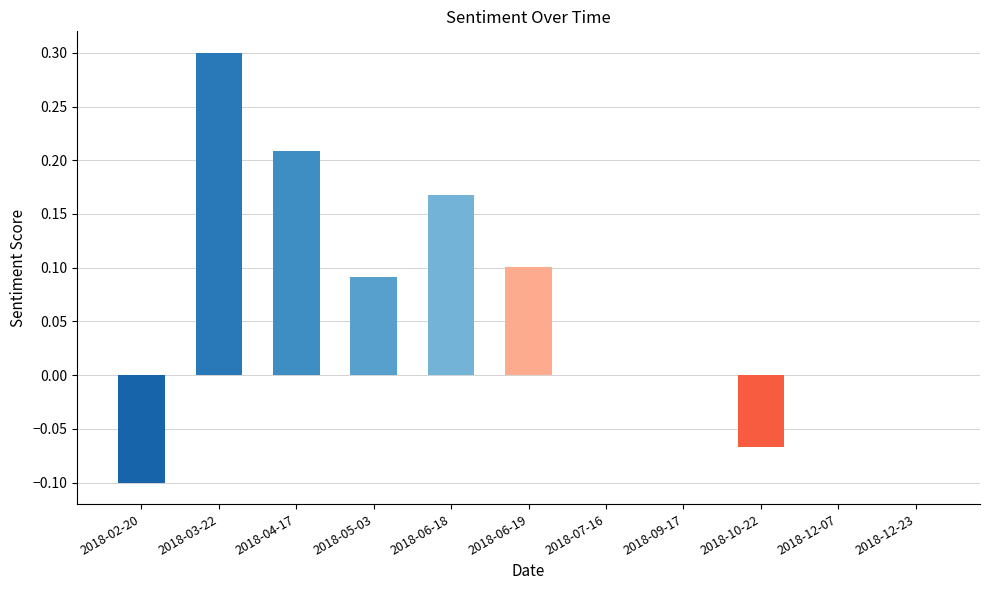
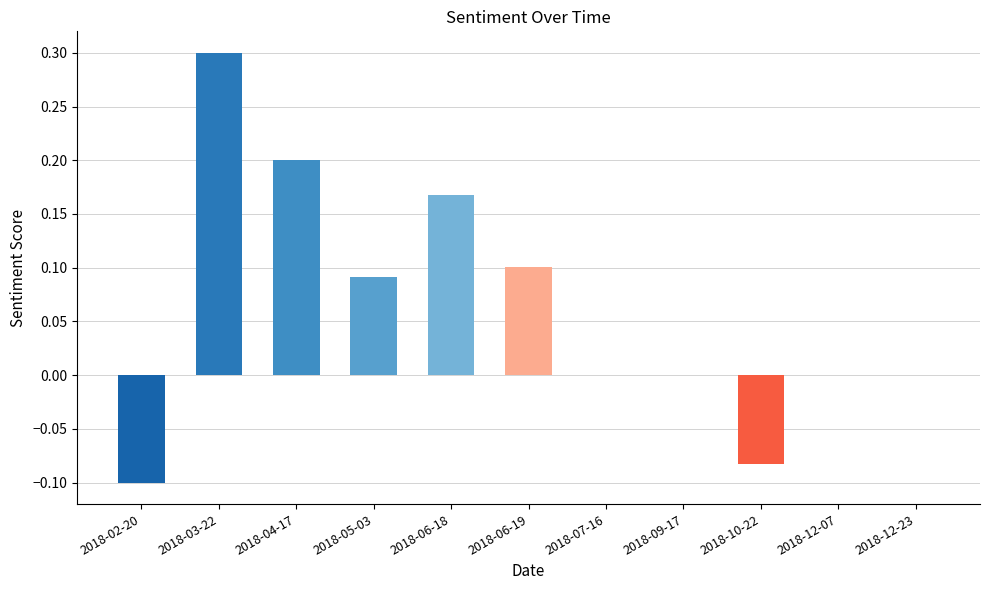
2018-04-17: 0.209 -> 0.200
2018-10-22: -0.067 -> -0.083
